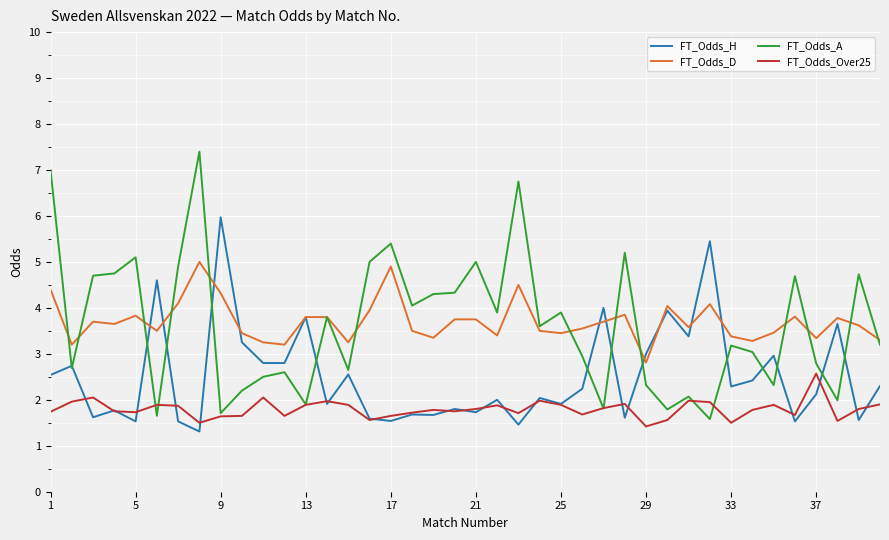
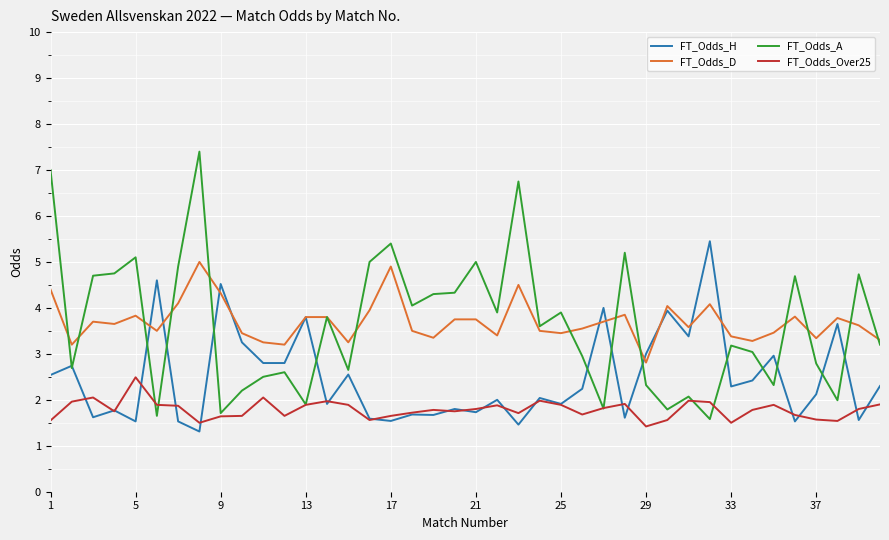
FT_Odds_Over25, 1: 1.7 -> 1.6
FT_Odds_Over25, 5: 1.7 -> 2.5
FT_Odds_H, 9: 6.0 -> 4.5
FT_Odds_Over25, 37: 2.6 -> 1.6
